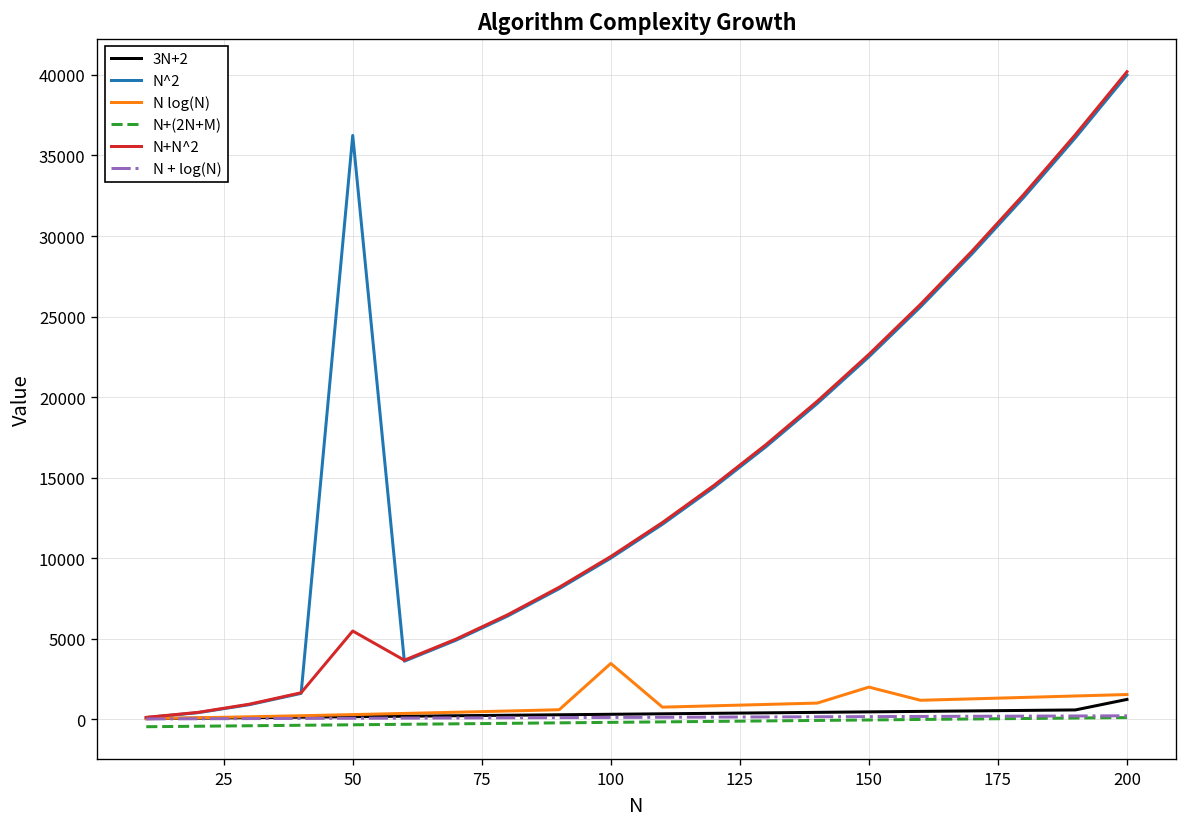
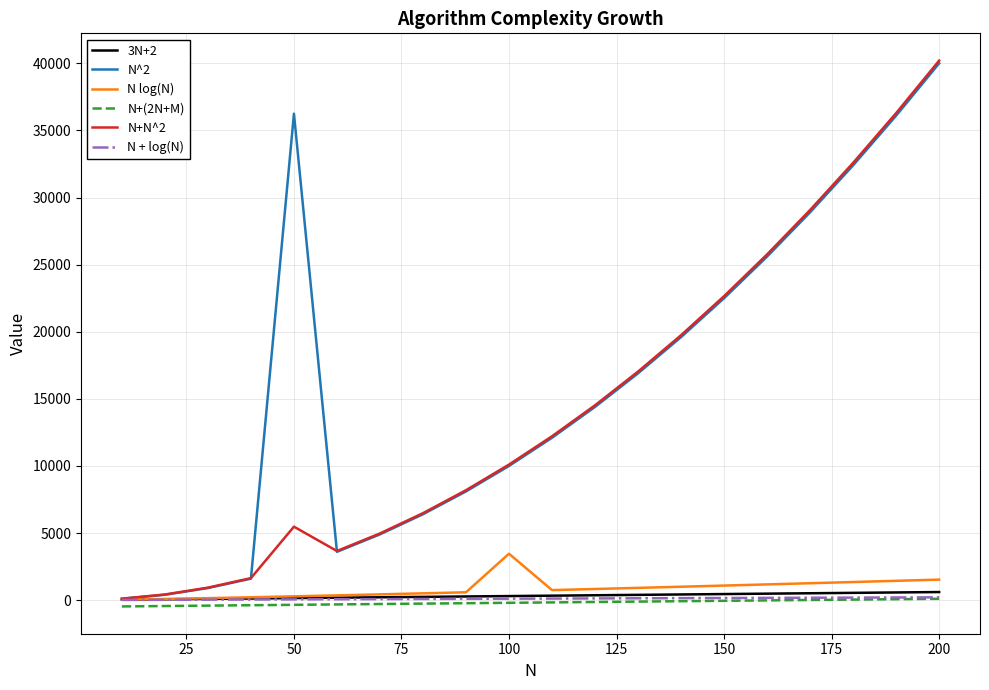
N log(N), 150: 2000 -> 1100
3N+2, 200: 1200 -> 600
